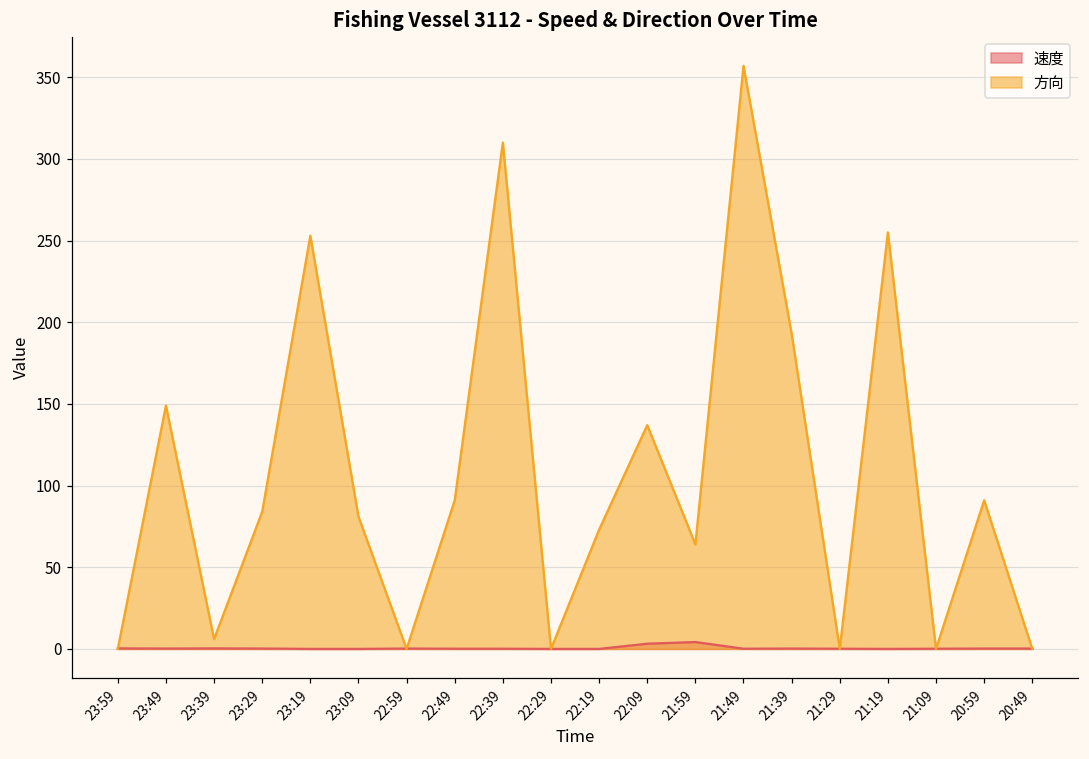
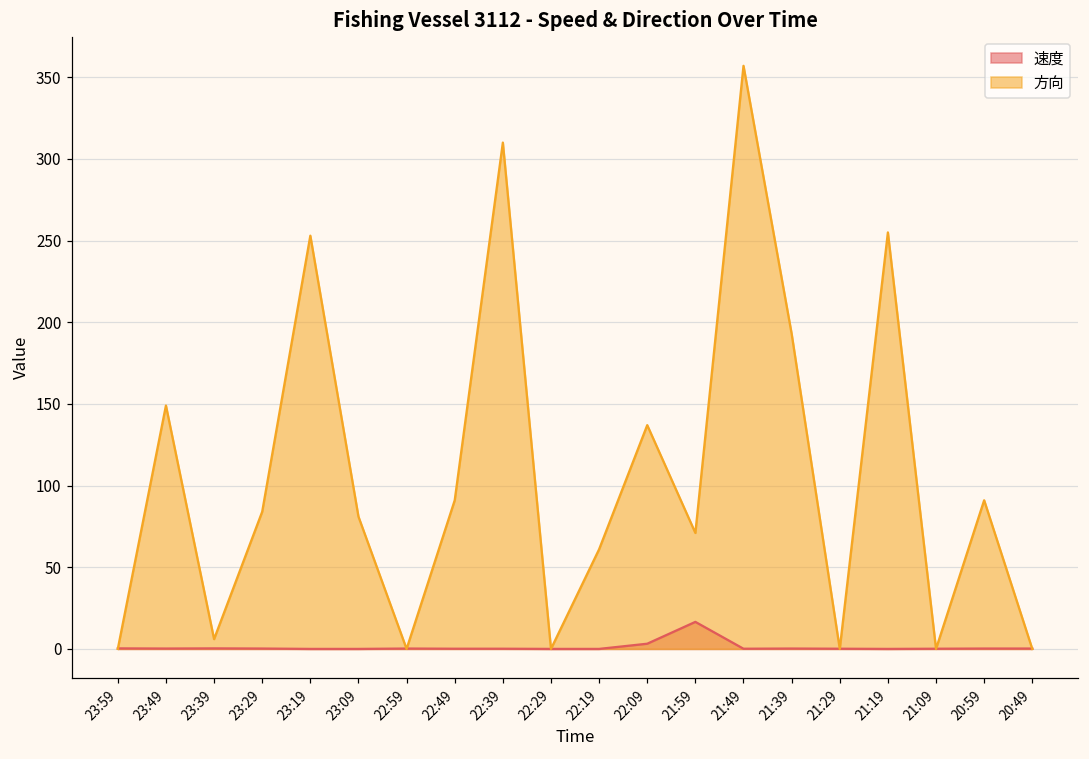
方向, 22:19: 73 -> 61
速度, 21:59: 4 -> 17
方向, 21:59: 64 -> 71
